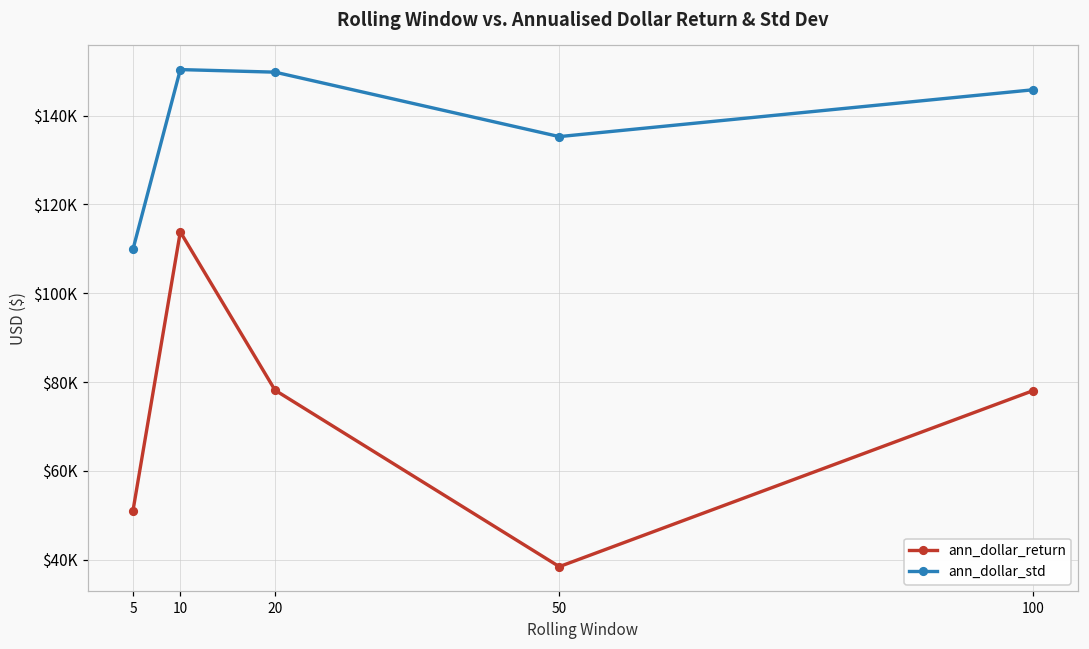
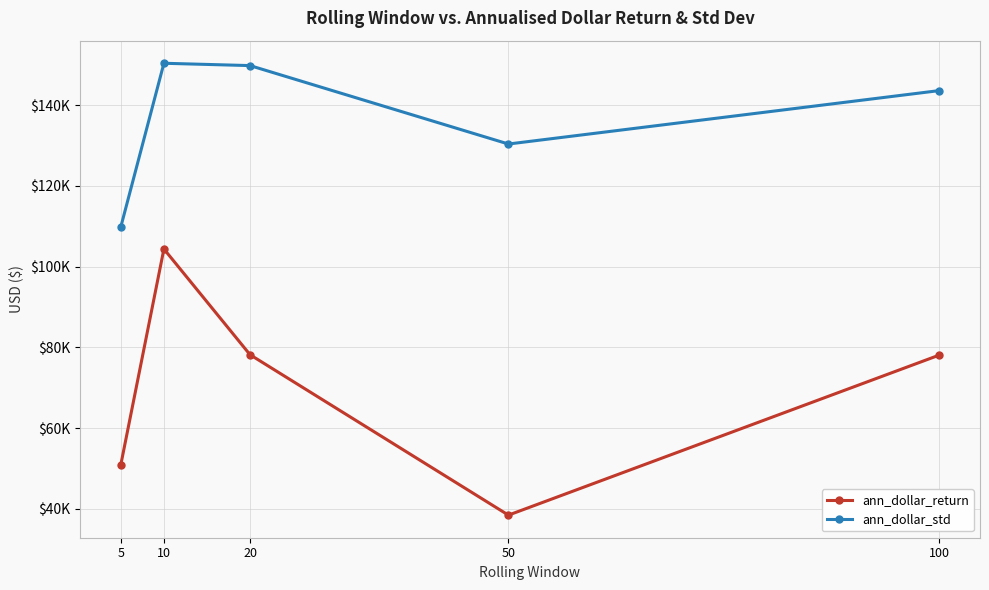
ann_dollar_return, 10: $114000 -> $104000
ann_dollar_std, 50: $135000 -> $130000
ann_dollar_std, 100: $146000 -> $144000
